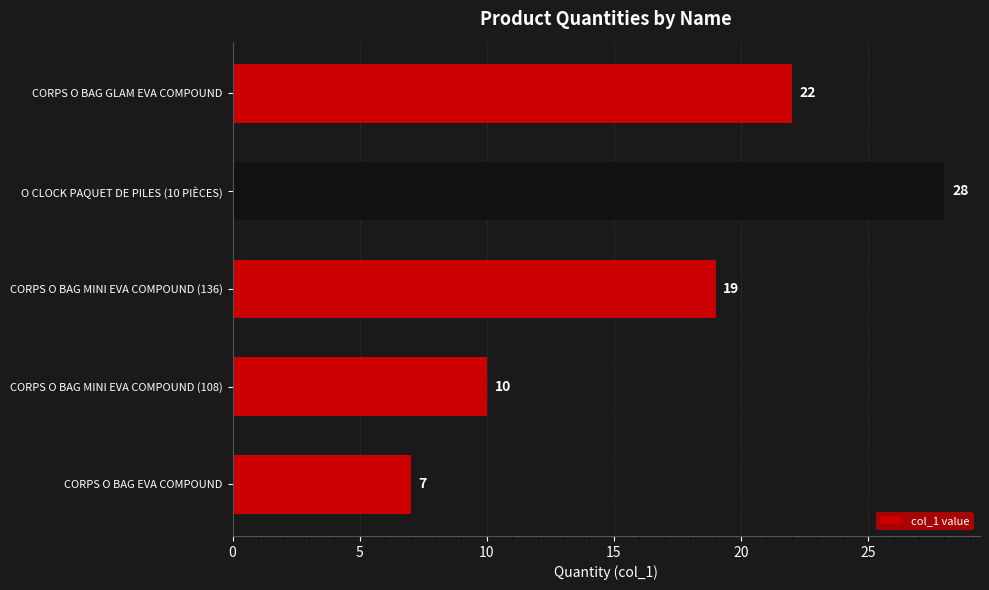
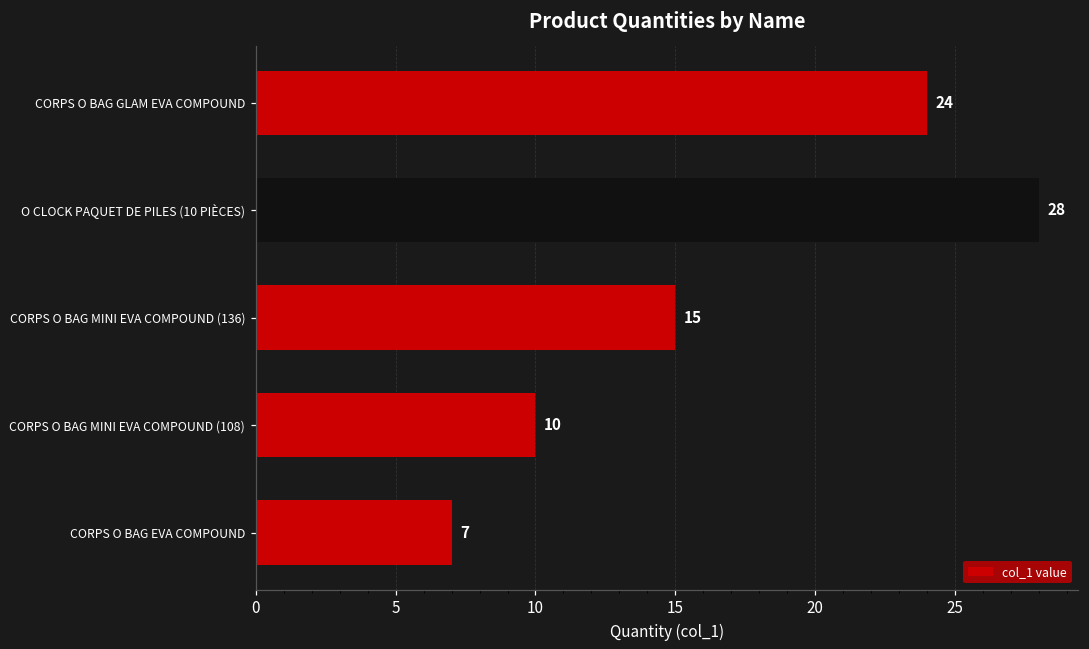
CORPS O BAG GLAM EVA COMPOUND: 22 -> 24
CORPS O BAG MINI EVA COMPOUND (136): 19 -> 15
